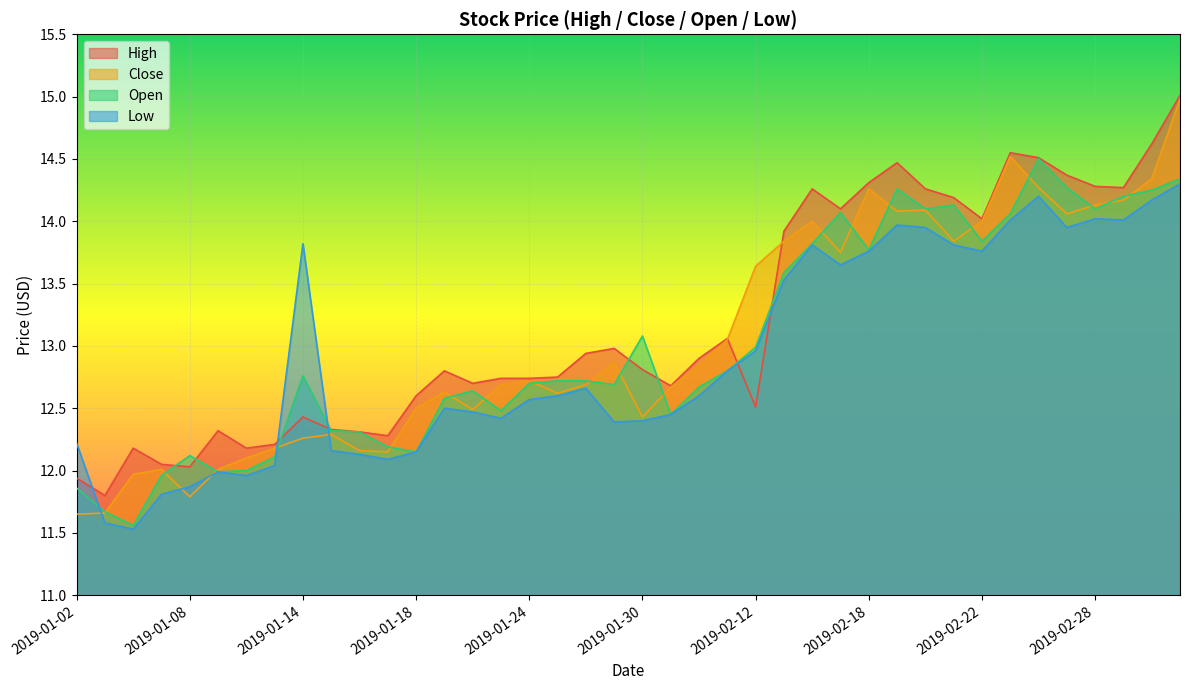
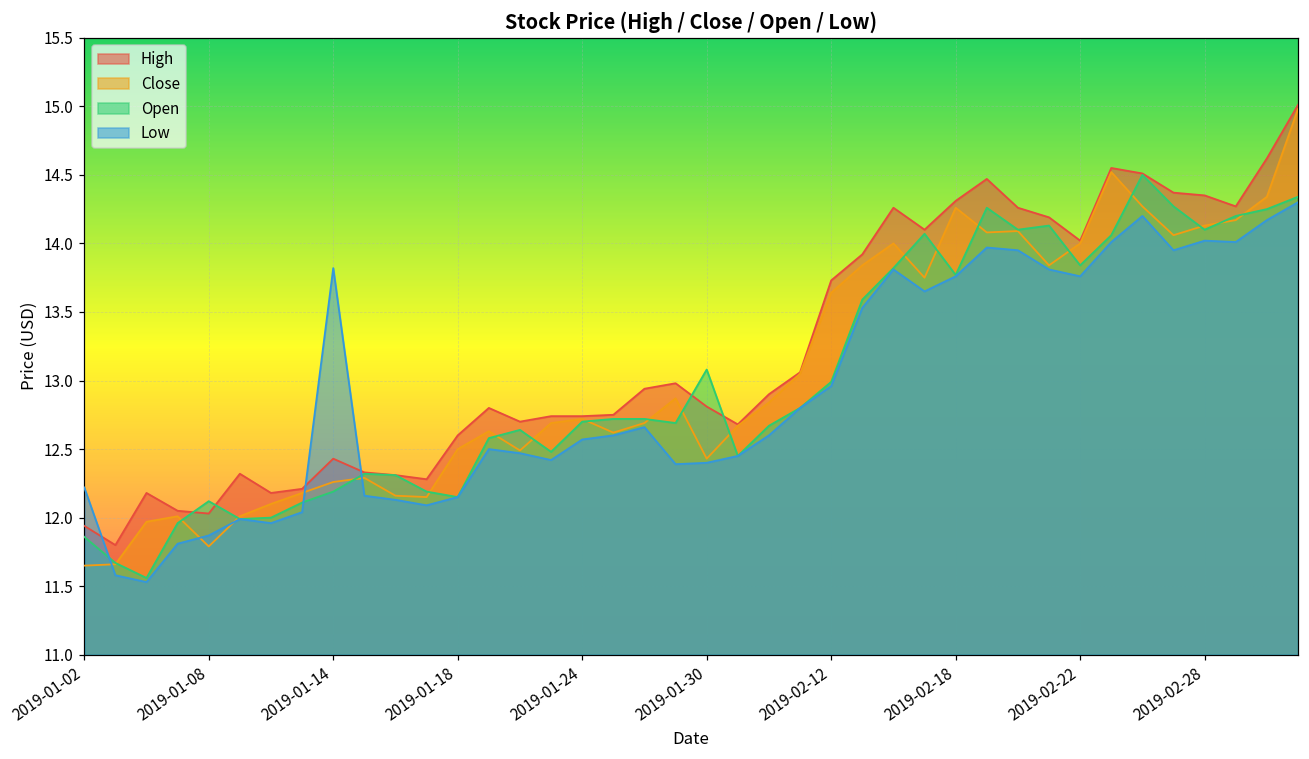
Open, 2019-01-14: 12.76 -> 12.19
High, 2019-02-12: 12.51 -> 13.73
High, 2019-02-28: 14.28 -> 14.35
